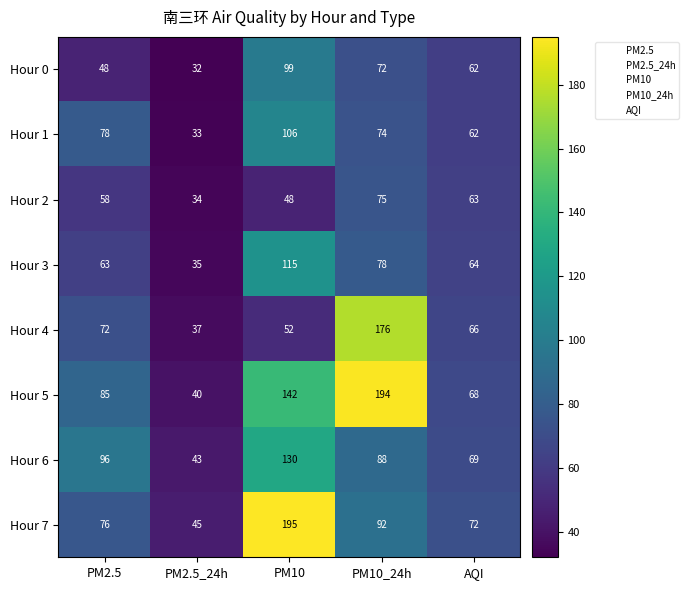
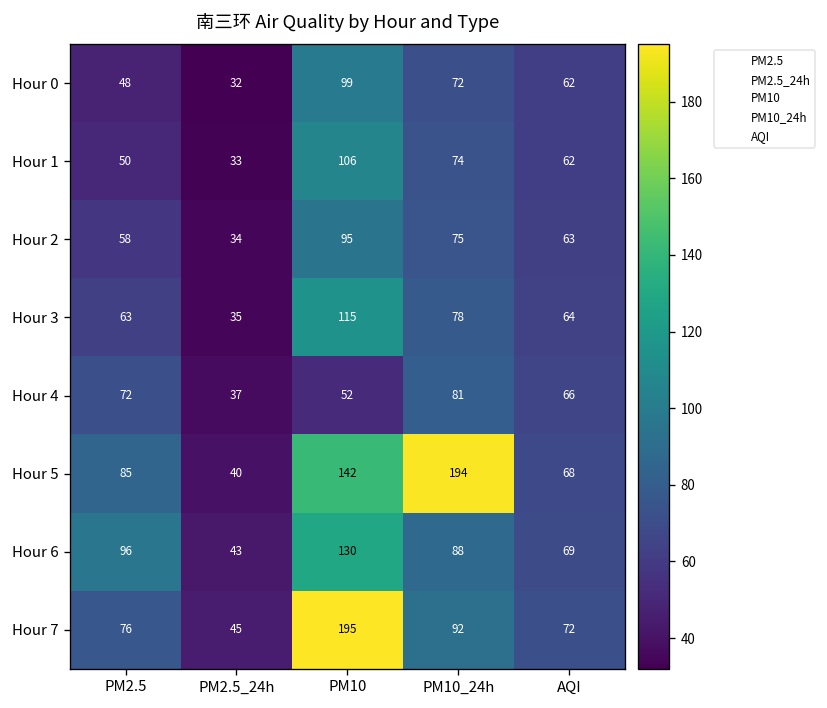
Hour 1, PM2.5: 78 -> 50
Hour 2, PM10: 48 -> 95
Hour 4, PM10_24h: 176 -> 81
